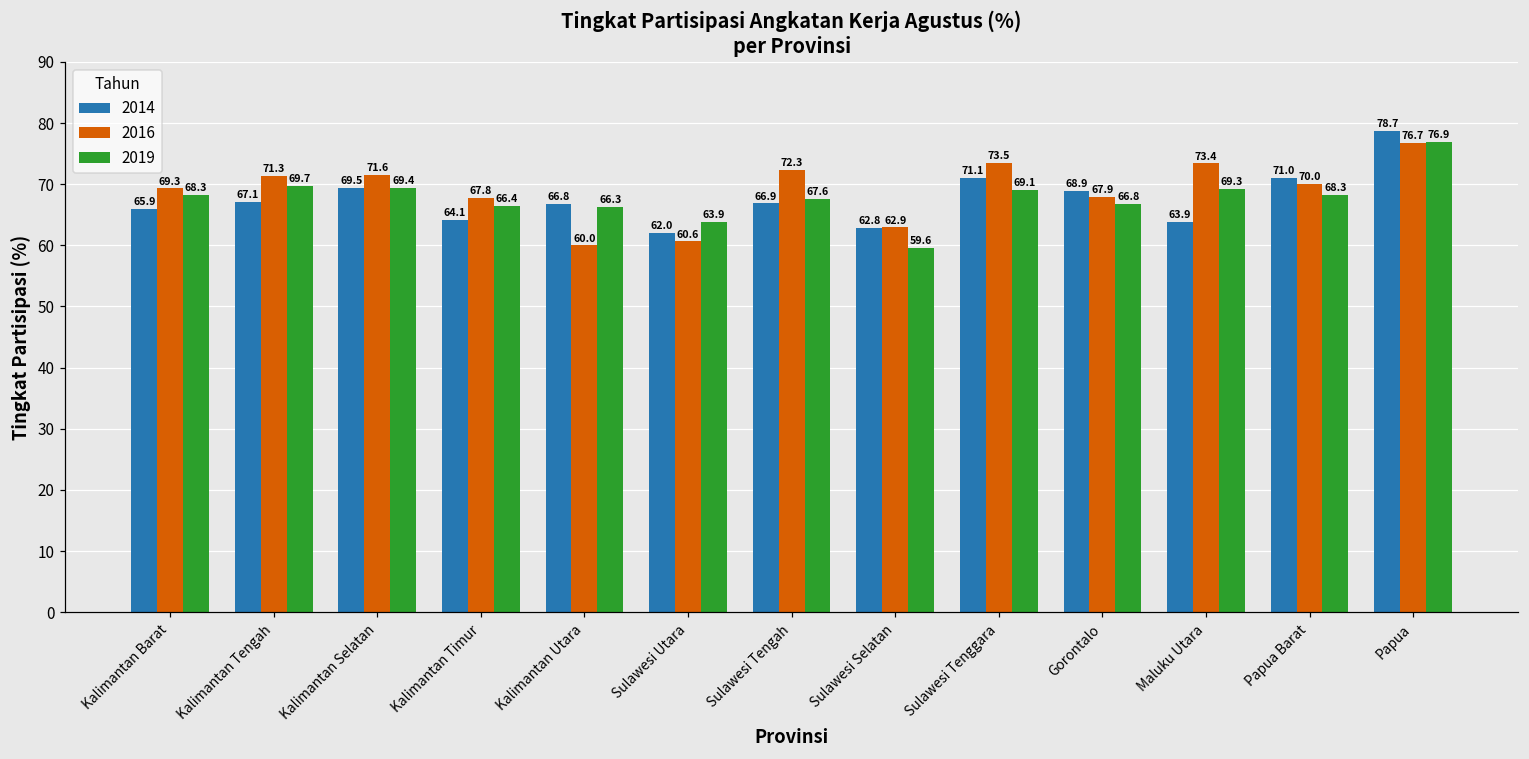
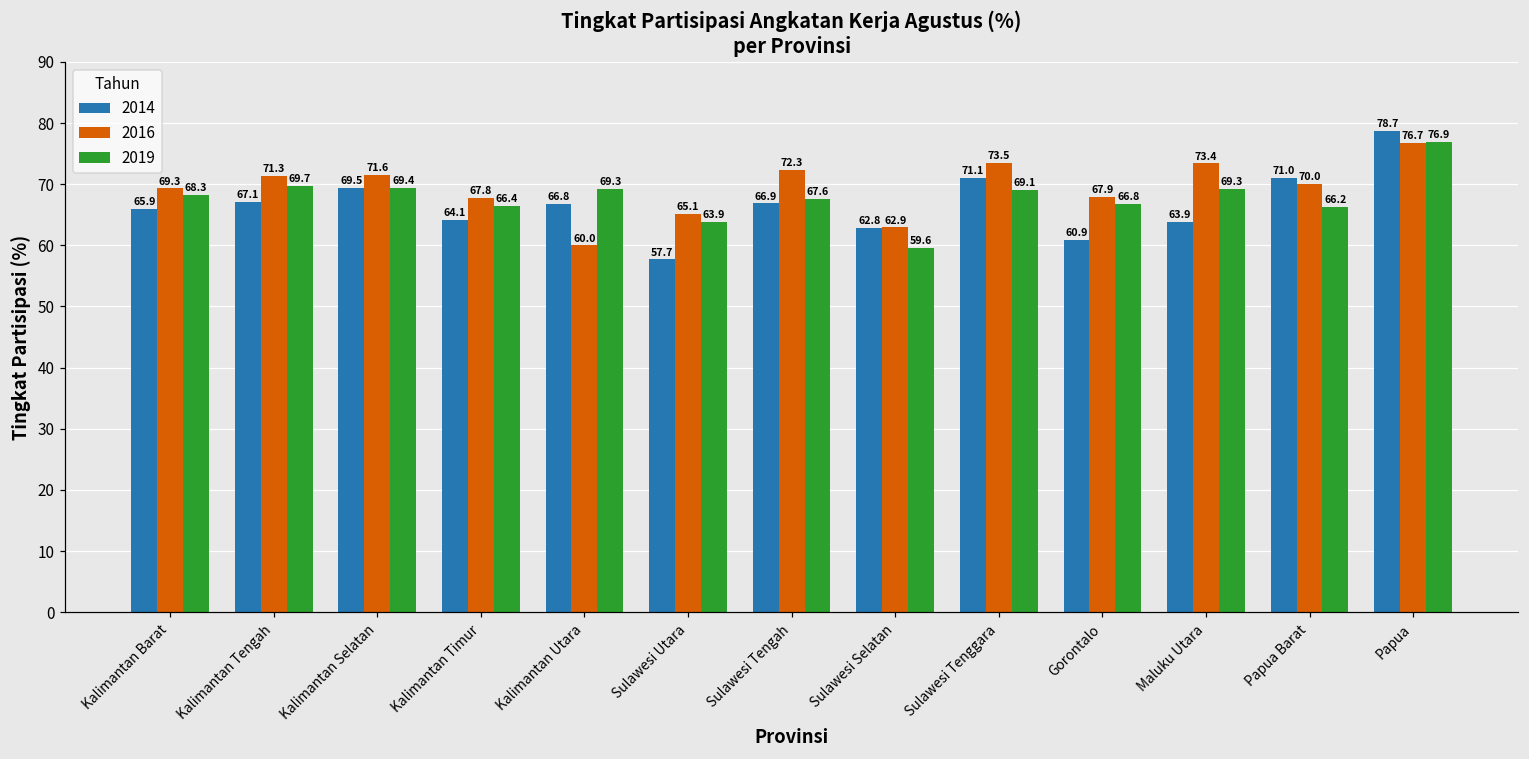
2019, Kalimantan Utara: 66.3 -> 69.3
2014, Sulawesi Utara: 62.0 -> 57.7
2016, Sulawesi Utara: 60.6 -> 65.1
2014, Gorontalo: 68.9 -> 60.9
2019, Papua Barat: 68.3 -> 66.2
